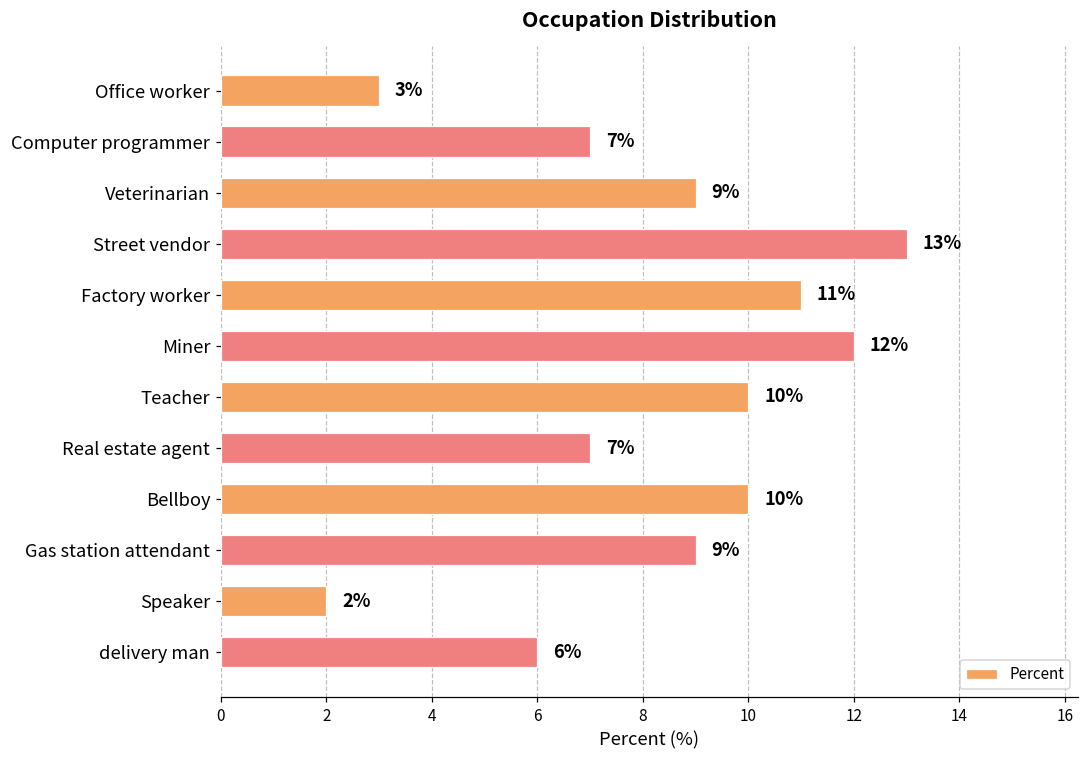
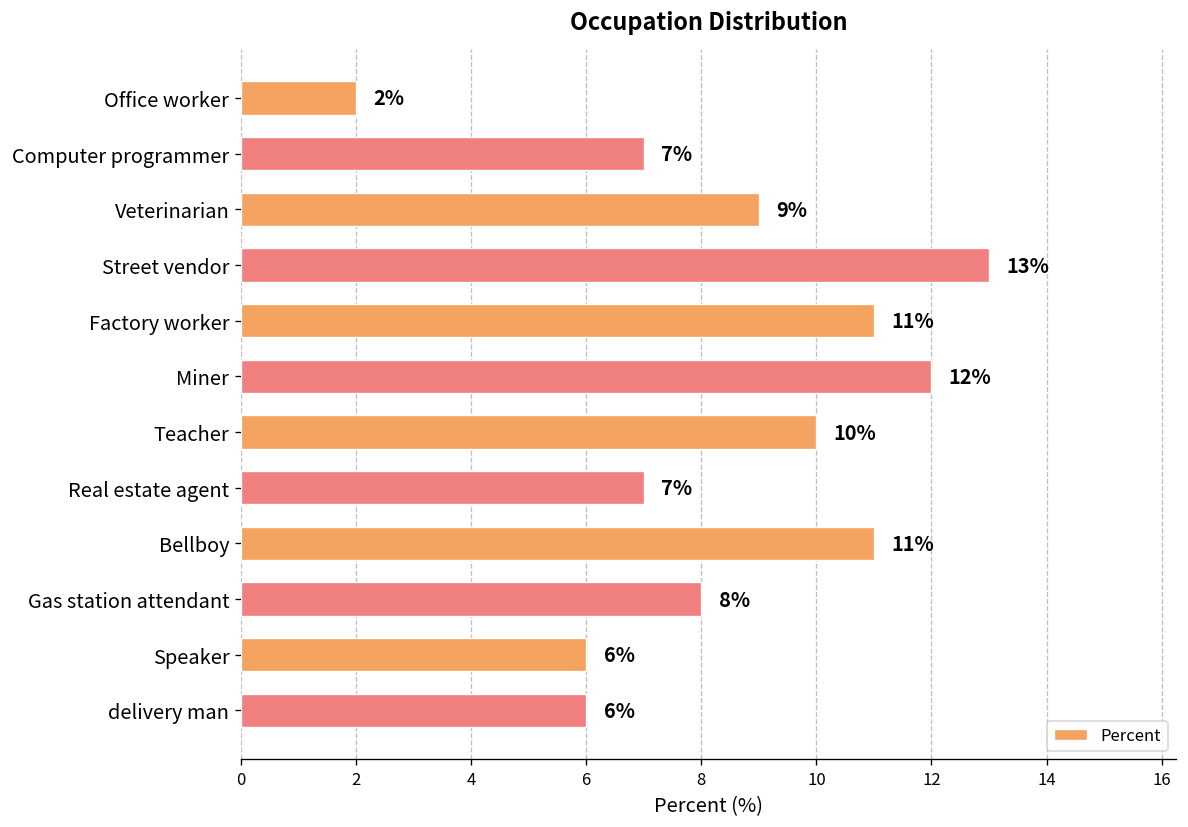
Office worker: 3% -> 2%
Bellboy: 10% -> 11%
Gas station attendant: 9% -> 8%
Speaker: 2% -> 6%
